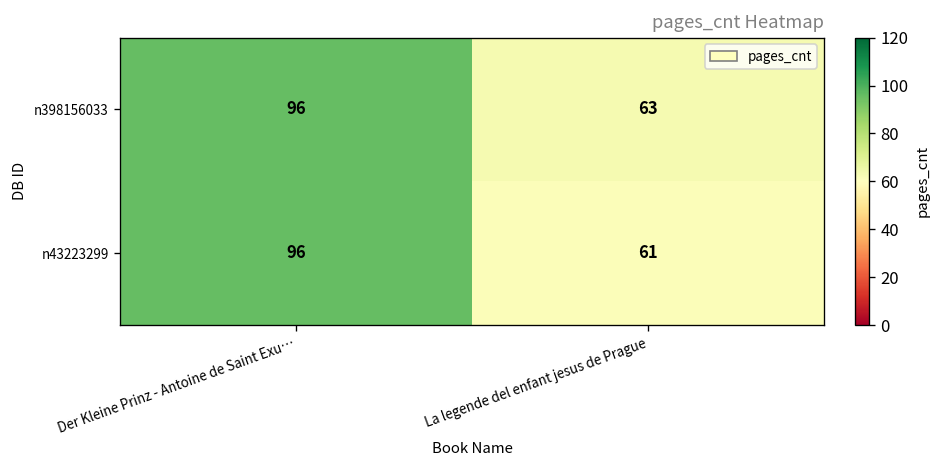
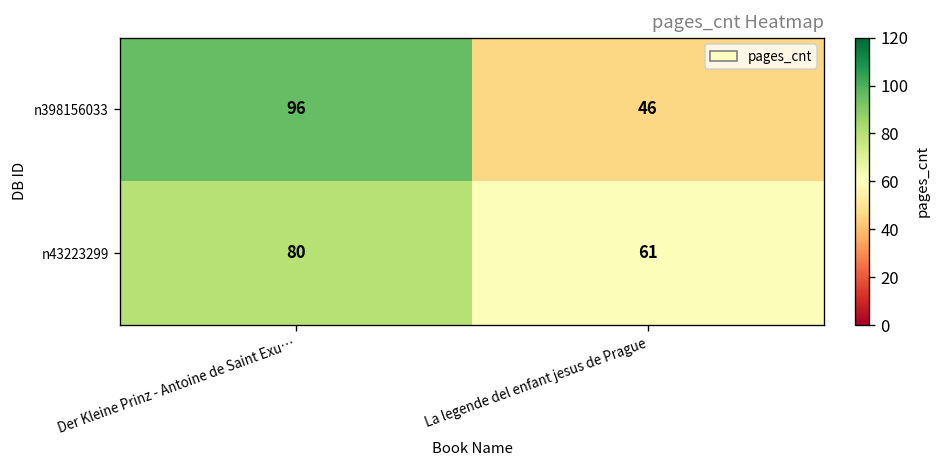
n398156033, La legende del enfant jesus de Prague: 63 -> 46
n43223299, Der Kleine Prinz - Antoine de Saint Exu…: 96 -> 80
